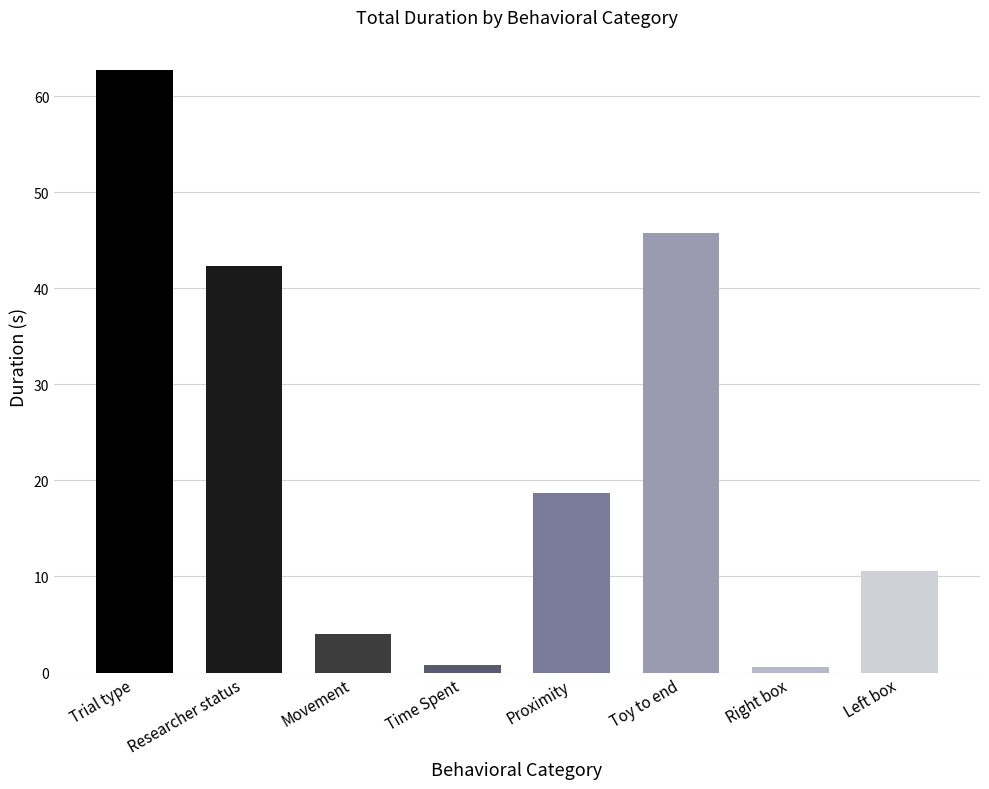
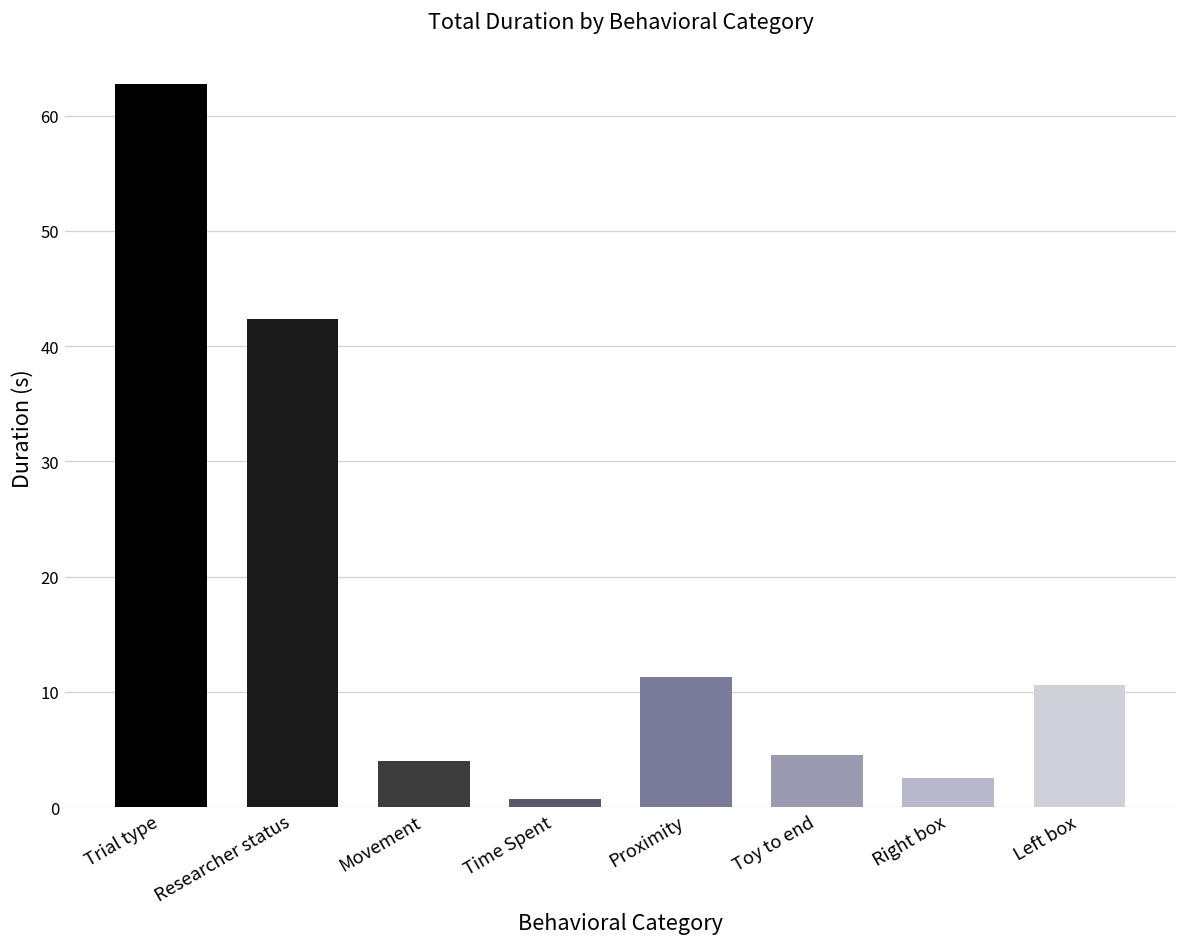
Proximity: 19 -> 11
Toy to end: 46 -> 5
Right box: 1 -> 3
